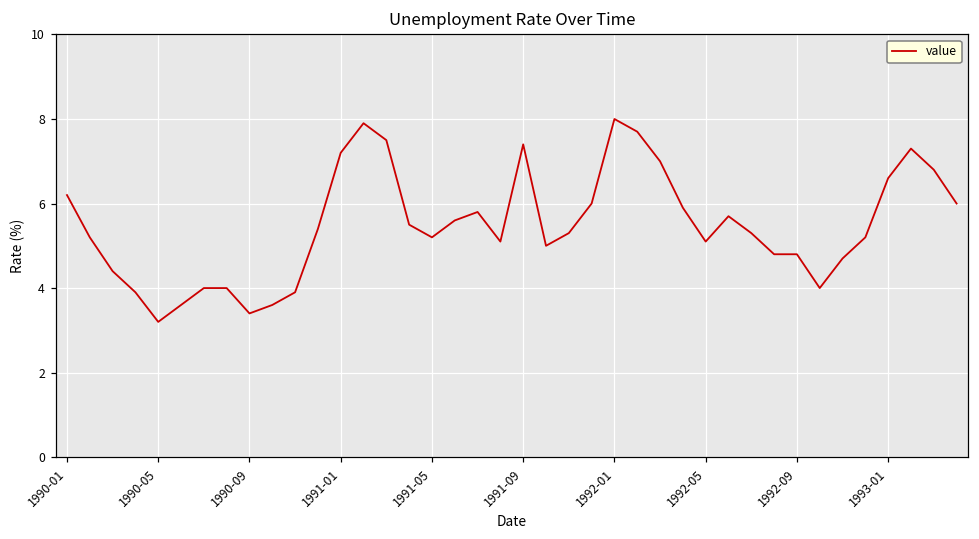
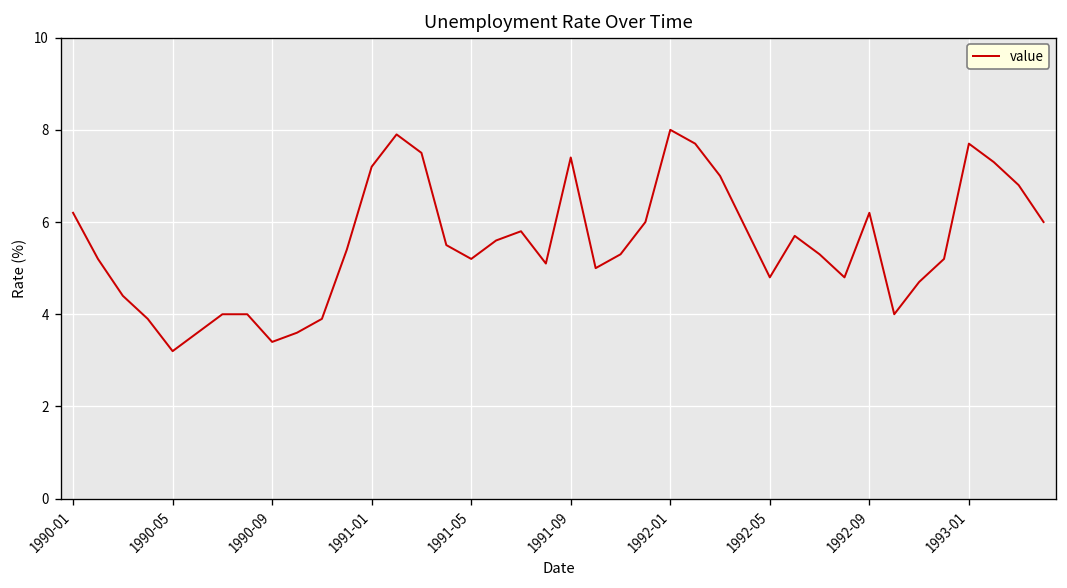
1992-05: 5.1 -> 4.8
1992-09: 4.8 -> 6.2
1993-01: 6.6 -> 7.7
